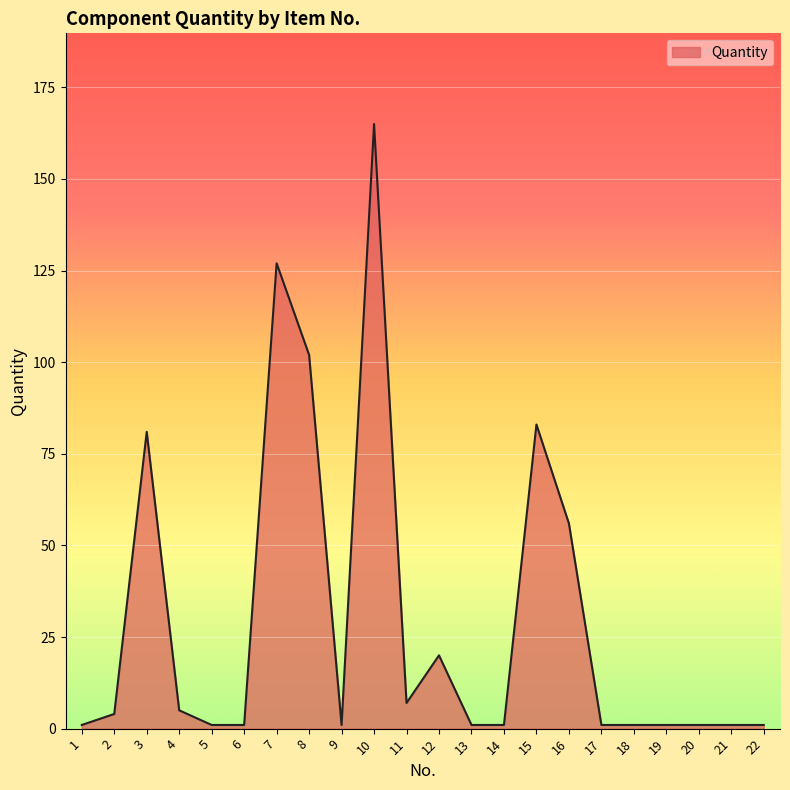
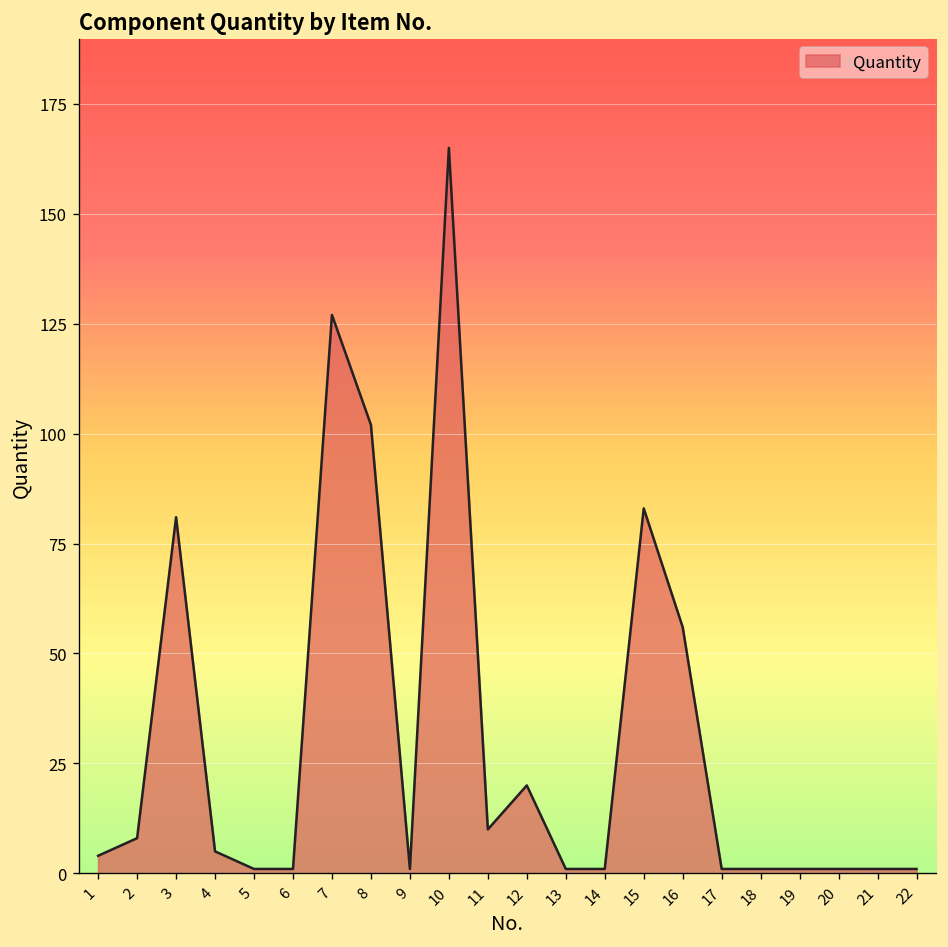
1: 1 -> 4
2: 4 -> 8
11: 7 -> 10
